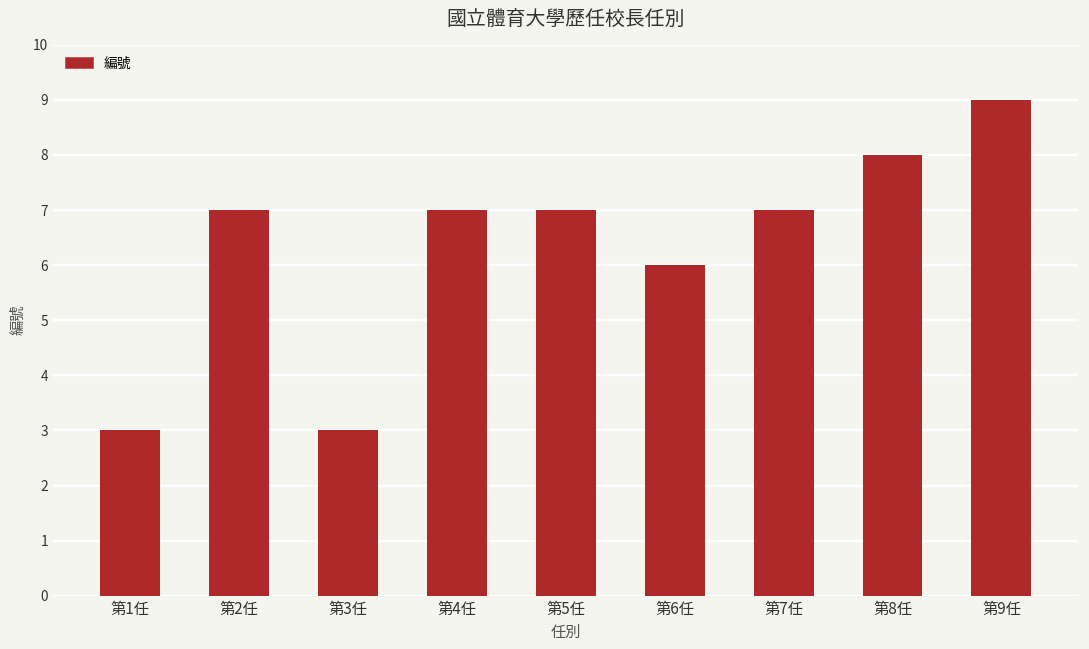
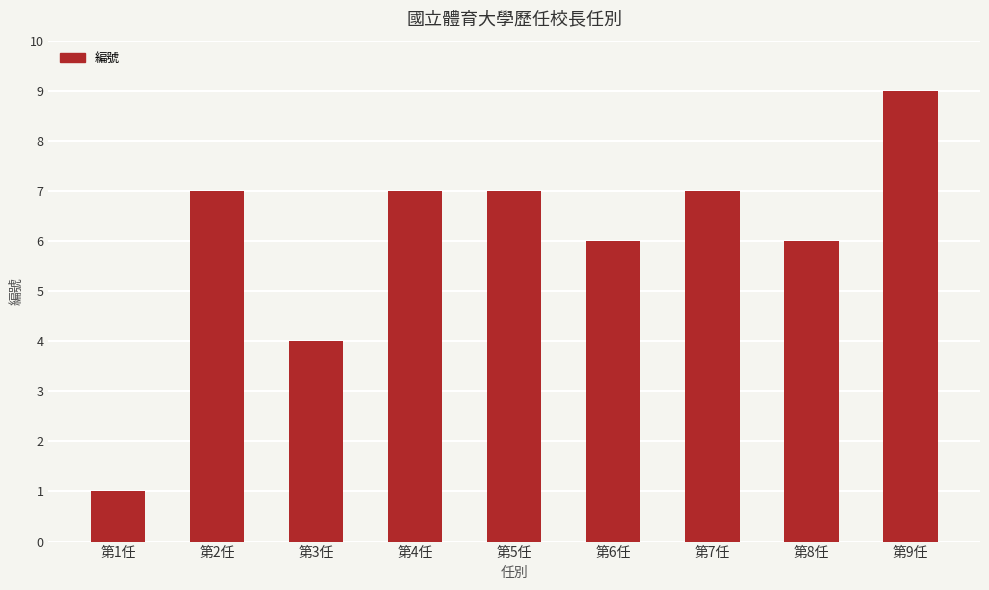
第1任: 3 -> 1
第3任: 3 -> 4
第8任: 8 -> 6
